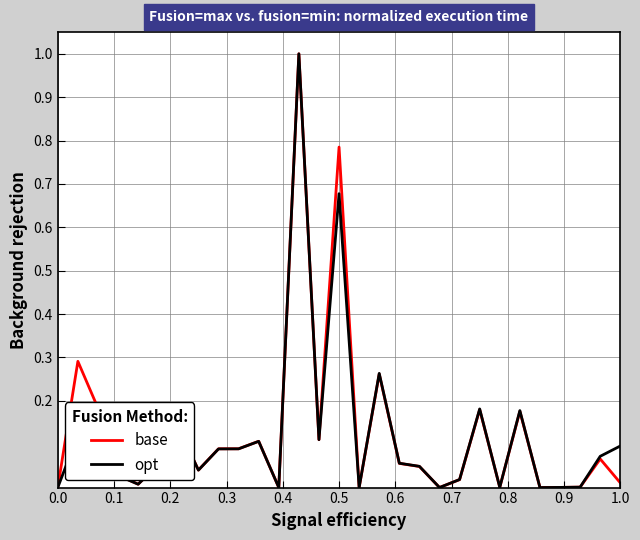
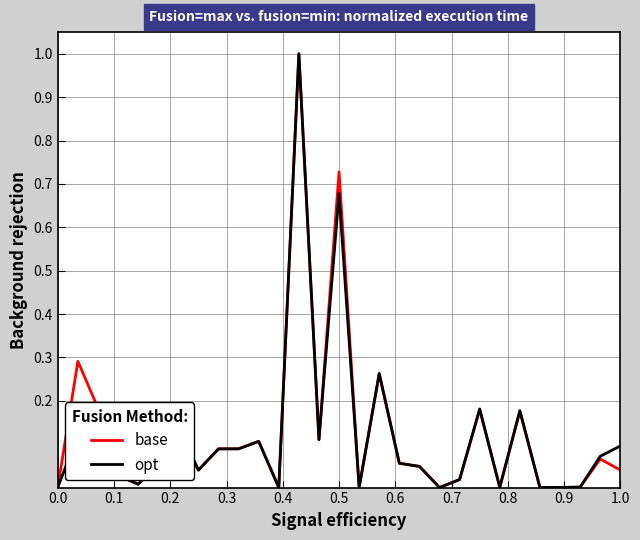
base, 0.5: 0.78 -> 0.73
base, 1.0: 0.01 -> 0.04
